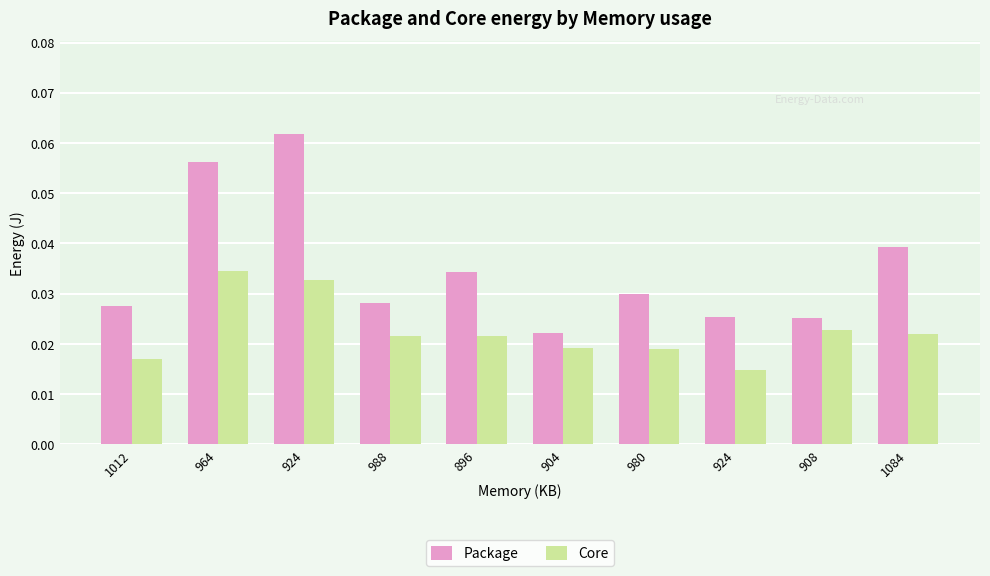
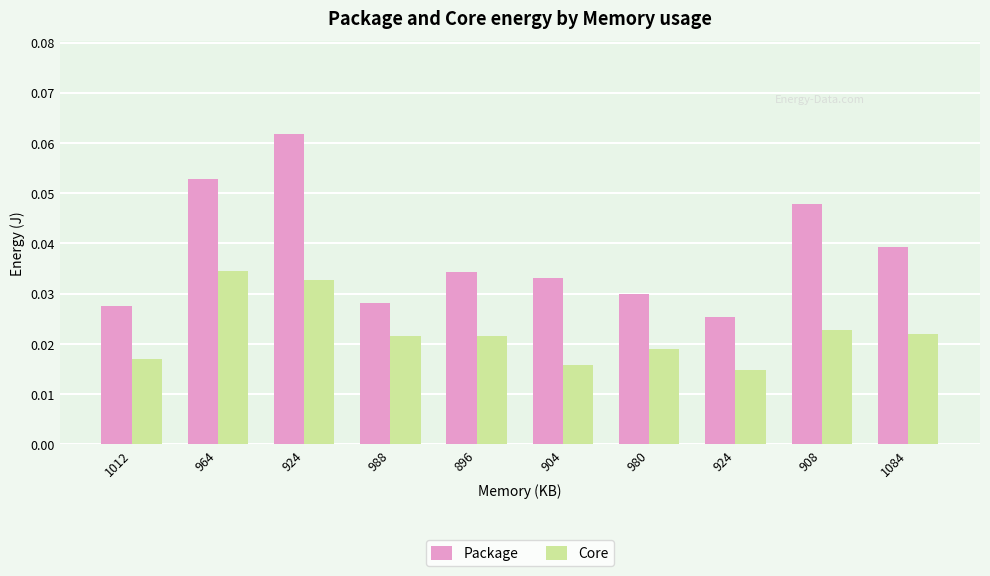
Package, 964: 0.056 -> 0.053
Package, 904: 0.022 -> 0.033
Core, 904: 0.019 -> 0.016
Package, 908: 0.025 -> 0.048
